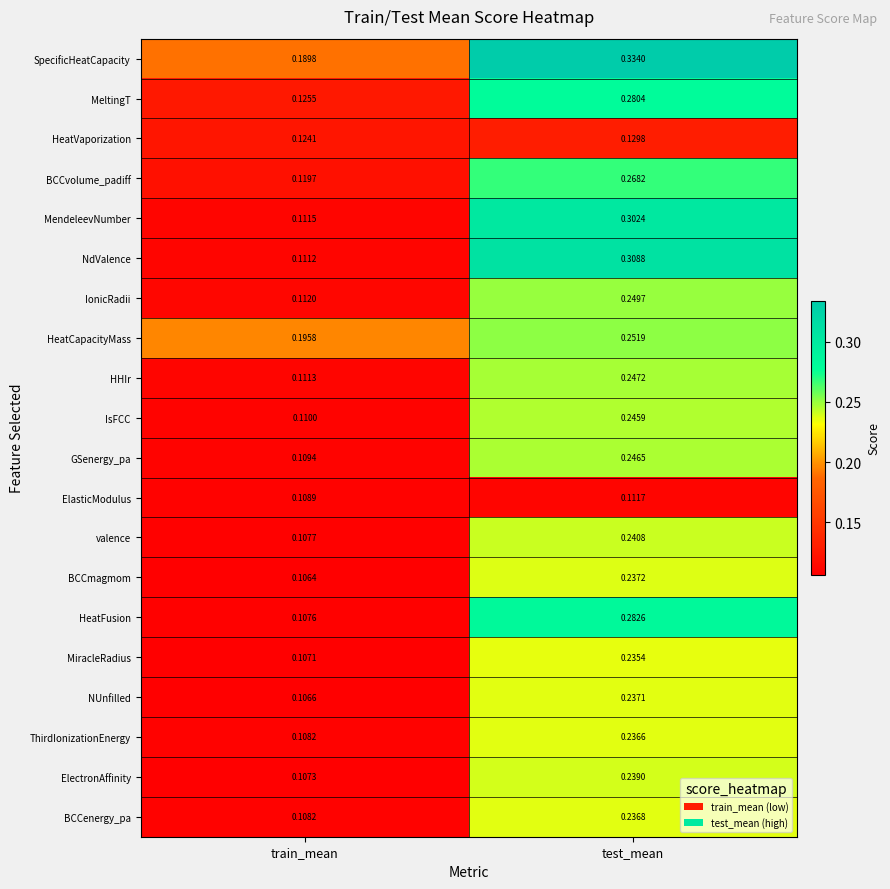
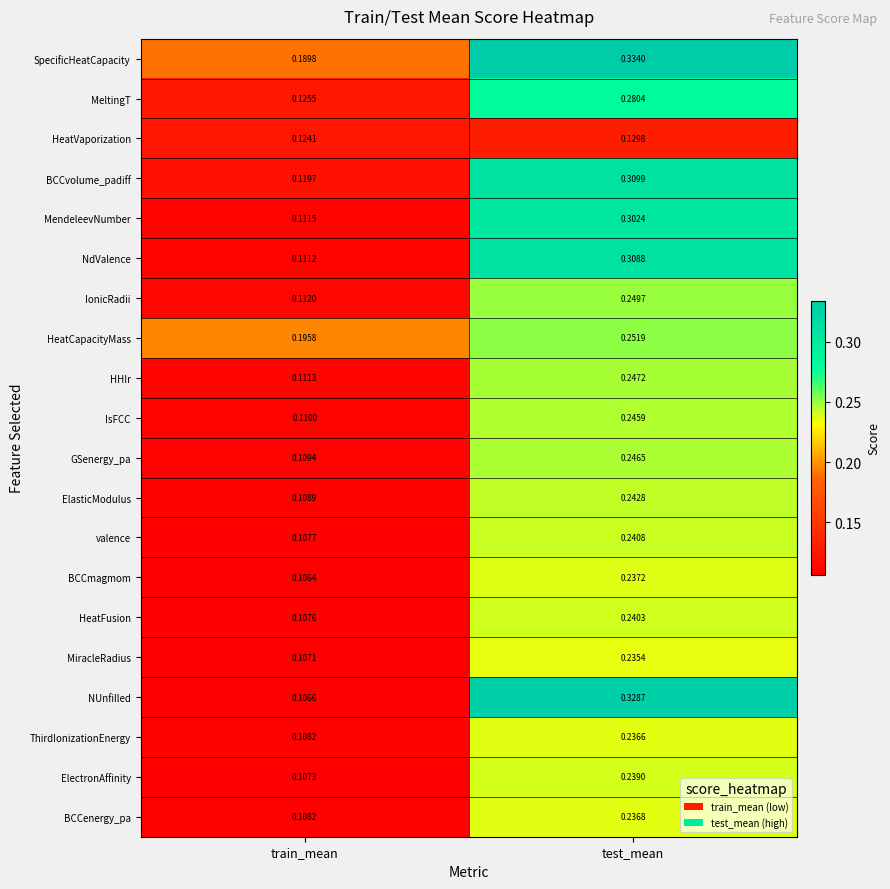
BCCvolume_padiff, test_mean: 0.2682 -> 0.3099
ElasticModulus, test_mean: 0.1117 -> 0.2428
HeatFusion, test_mean: 0.2826 -> 0.2403
NUnfilled, test_mean: 0.2371 -> 0.3287
